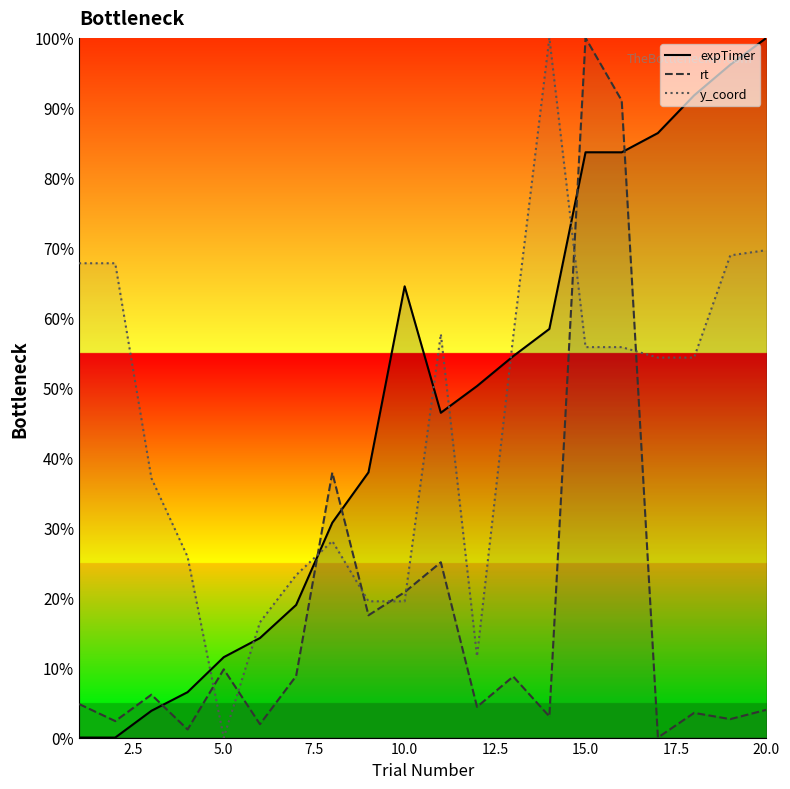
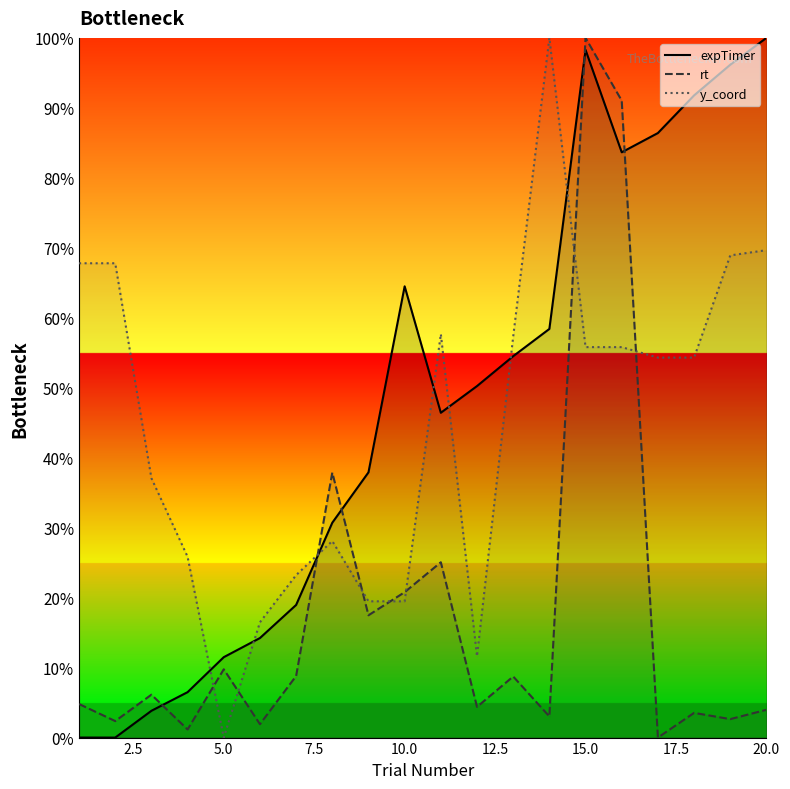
expTimer, 15.0: 84% -> 98%
